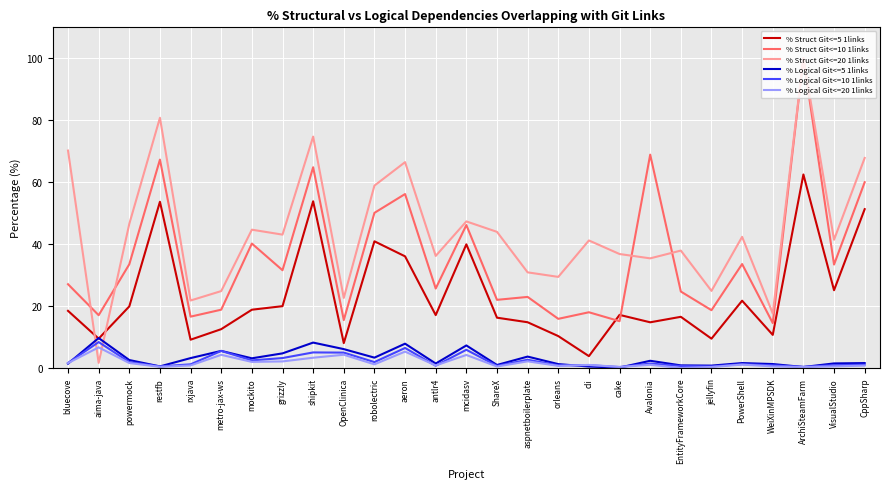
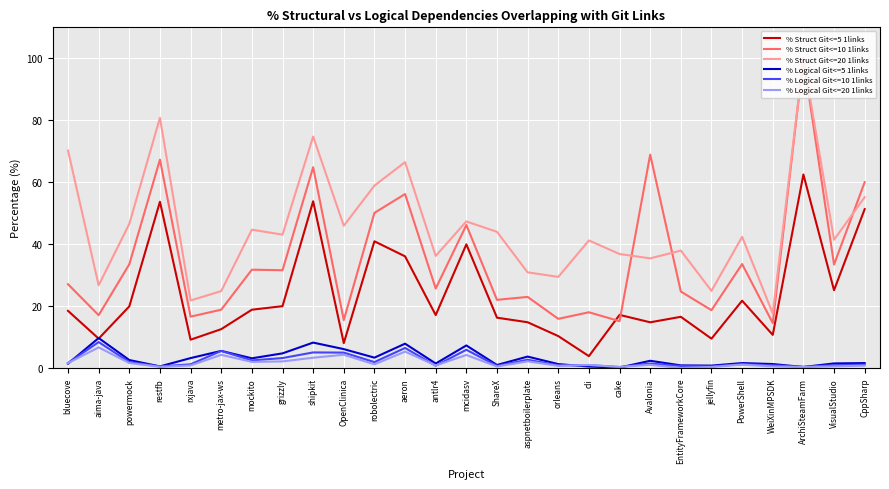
% Struct Git<=20 1links, aima-java: 2 -> 27
% Struct Git<=10 1links, mockito: 40 -> 32
% Struct Git<=20 1links, OpenClinica: 23 -> 46
% Struct Git<=20 1links, CppSharp: 68 -> 55
